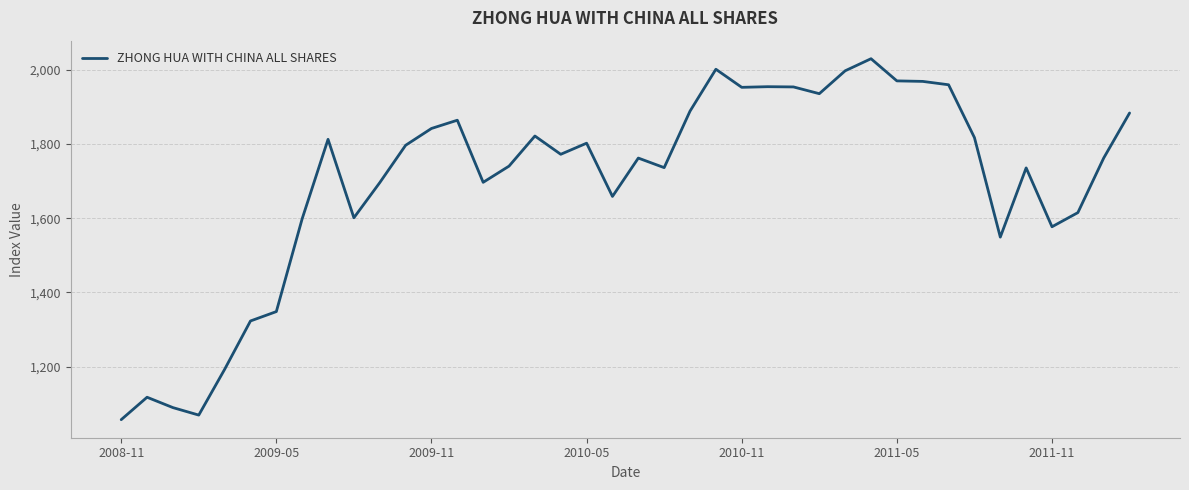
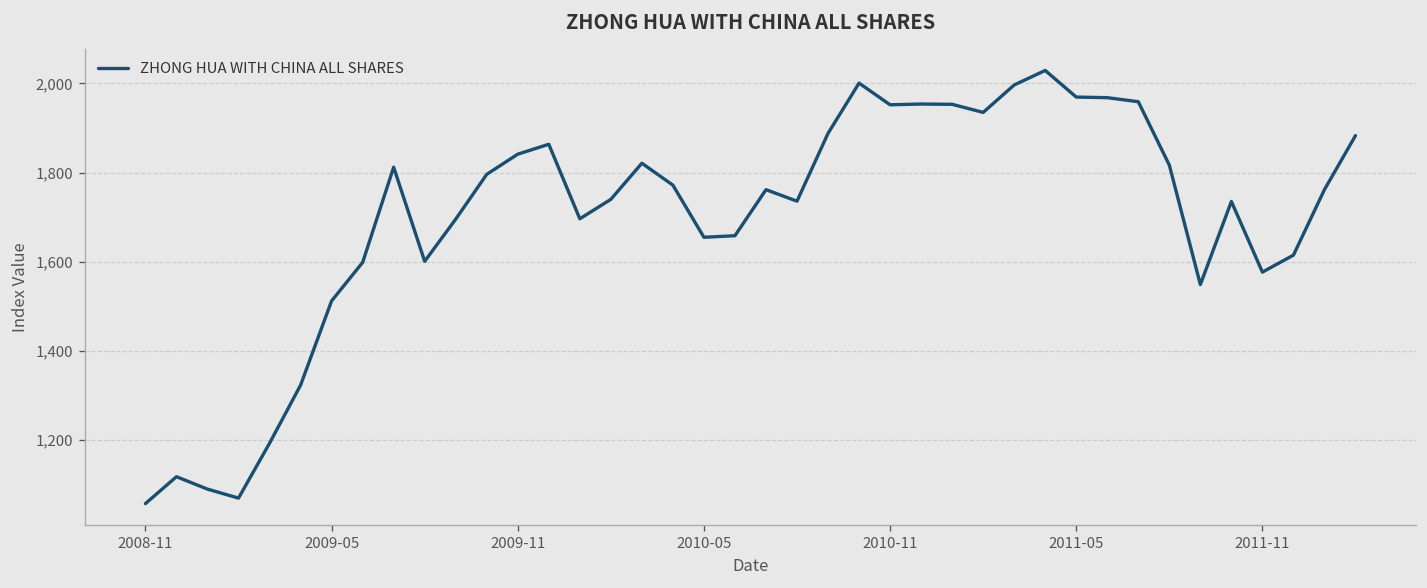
2009-05: 1,350 -> 1,510
2010-05: 1,800 -> 1,650
